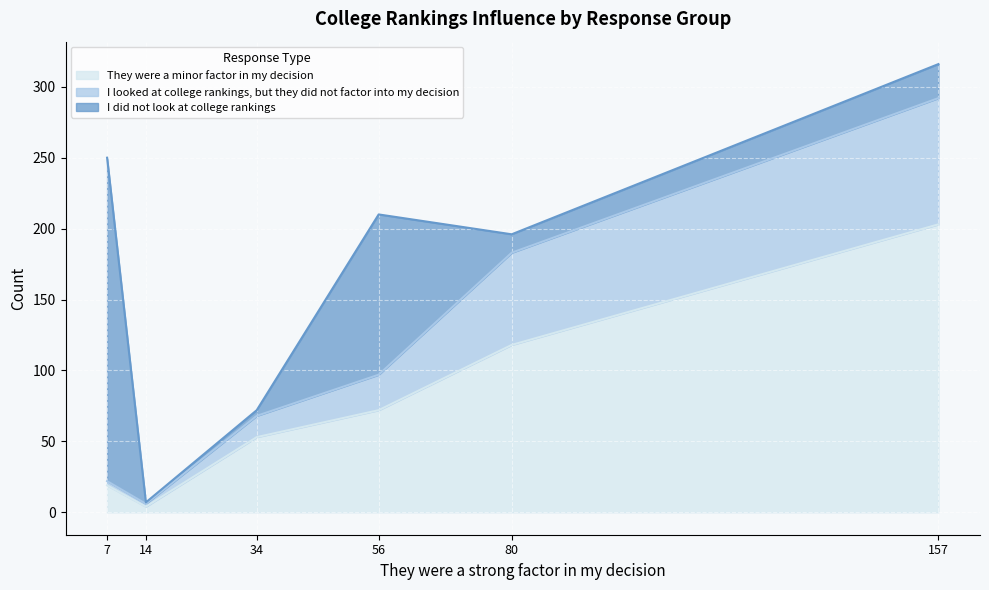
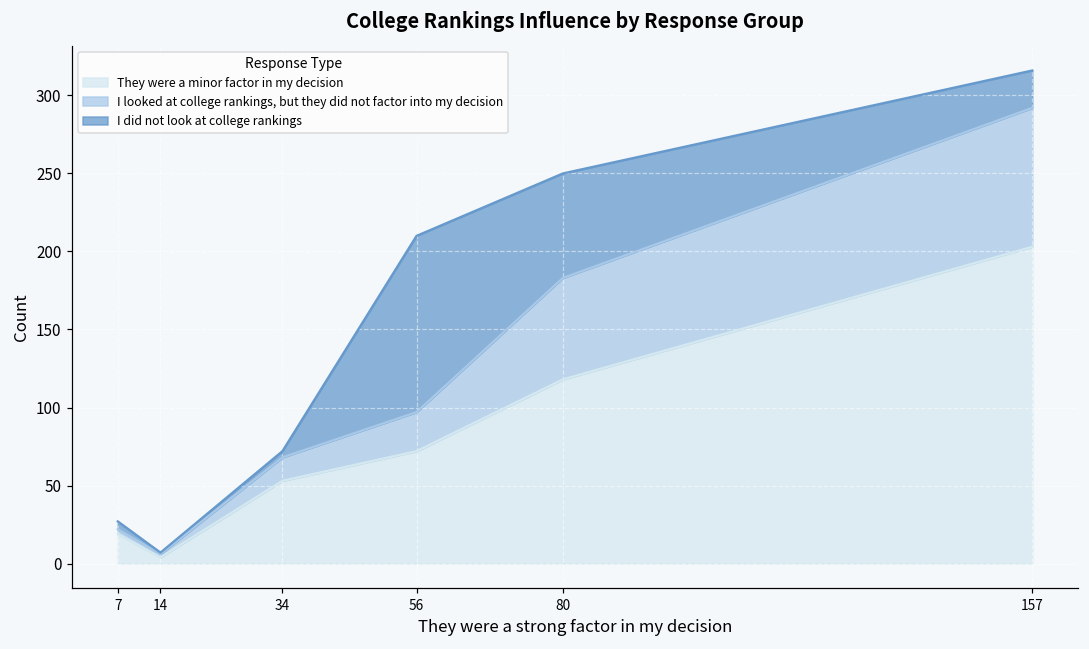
I did not look at college rankings, 7: 228 -> 5
I did not look at college rankings, 80: 13 -> 67
